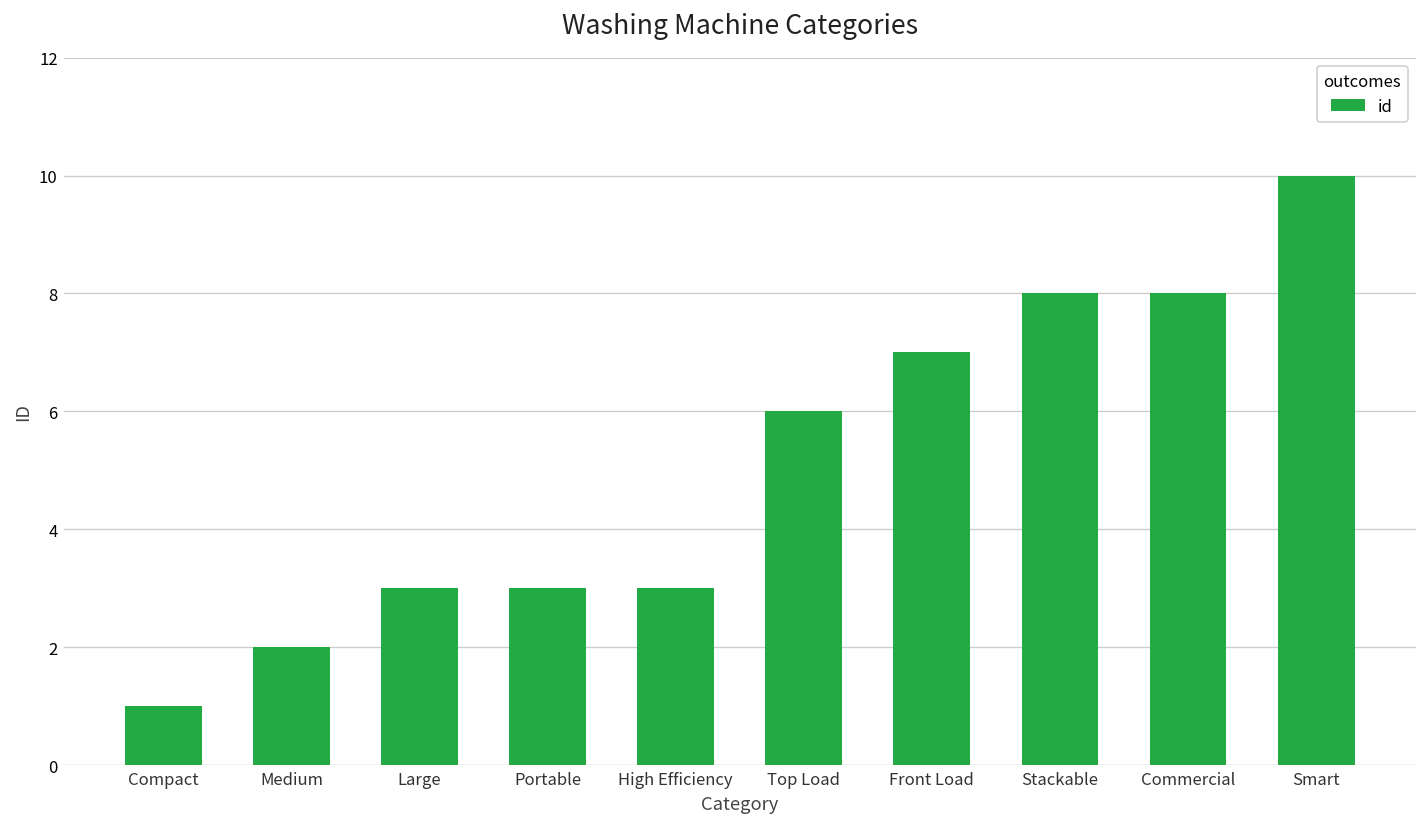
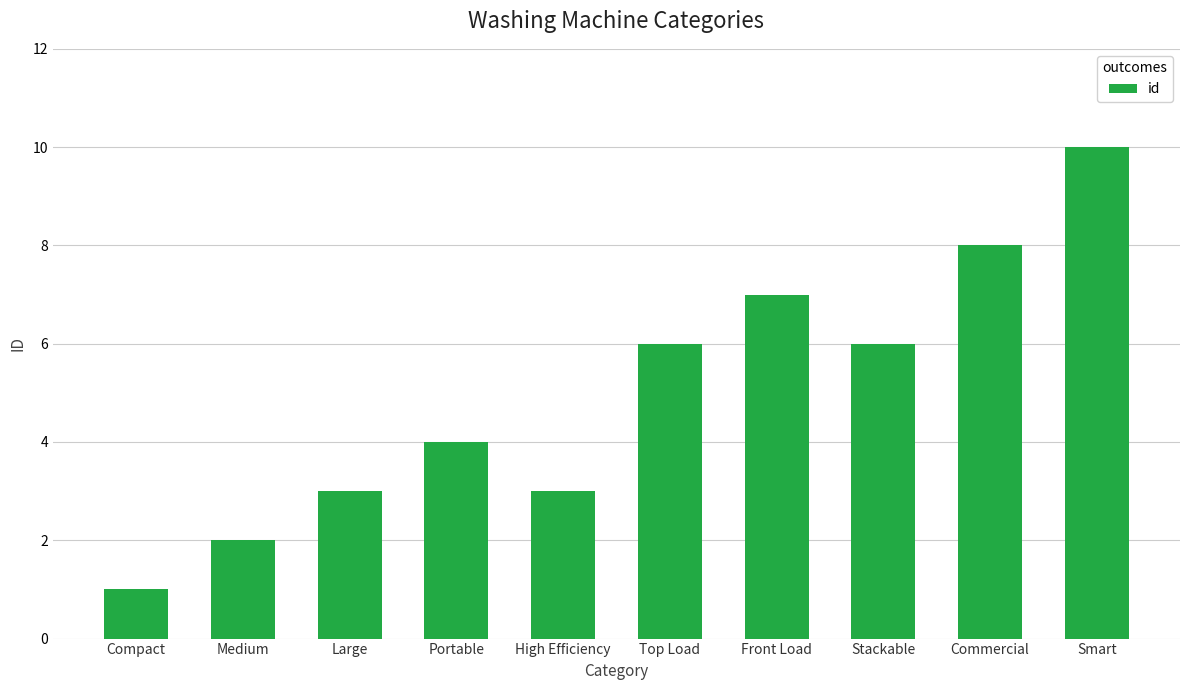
Portable: 3 -> 4
Stackable: 8 -> 6
